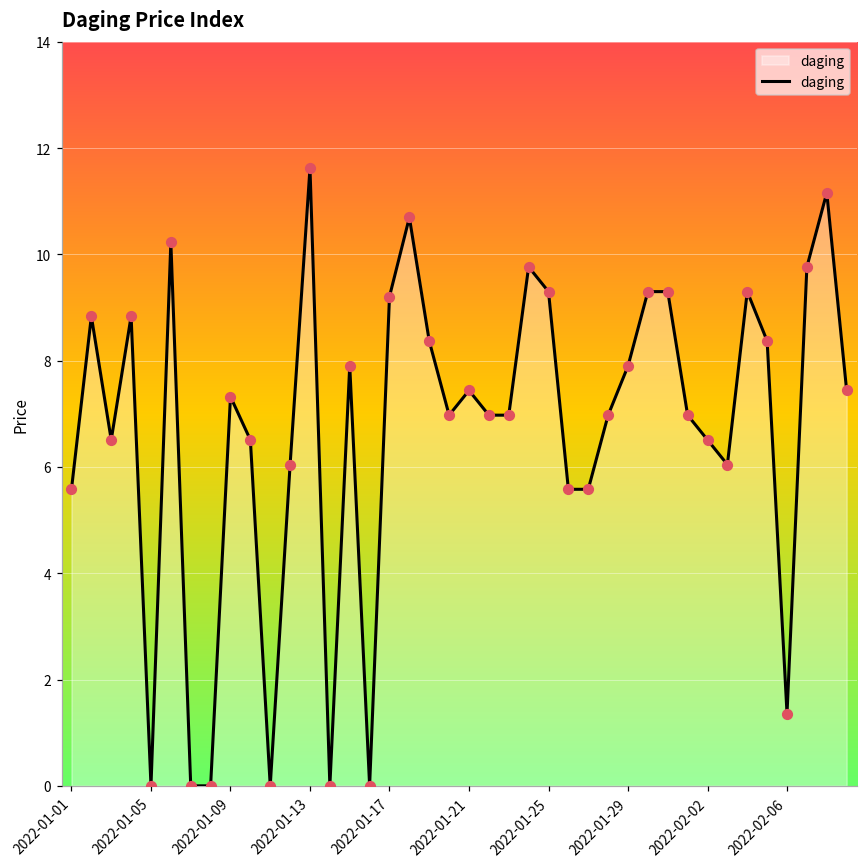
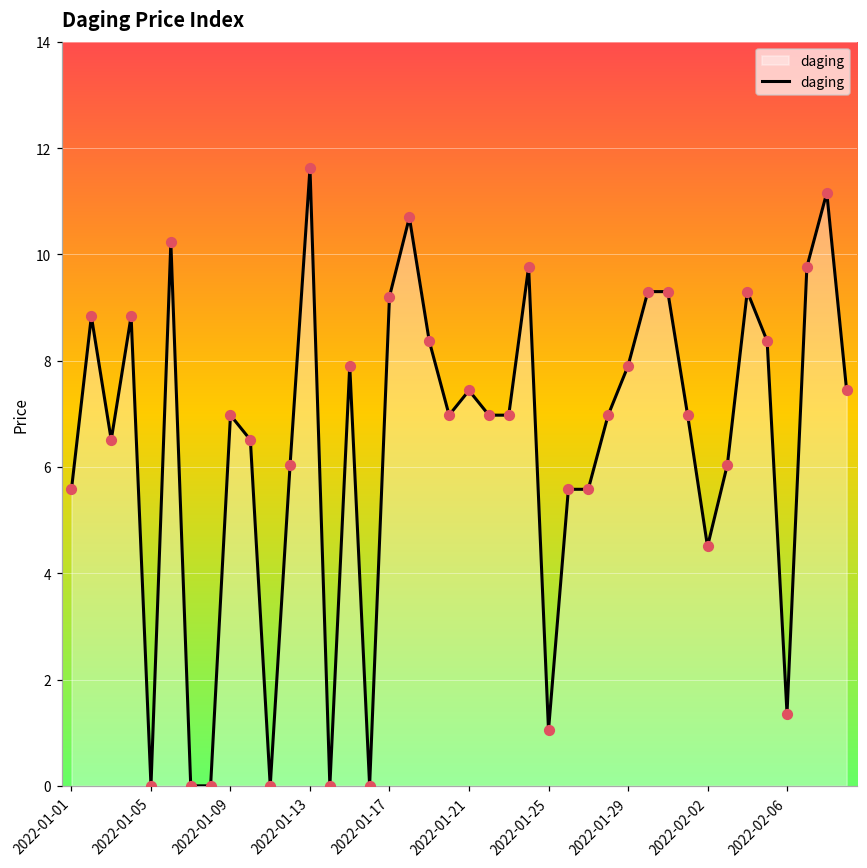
2022-01-09: 7.3 -> 7.0
2022-01-25: 9.3 -> 1.0
2022-02-02: 6.5 -> 4.5
